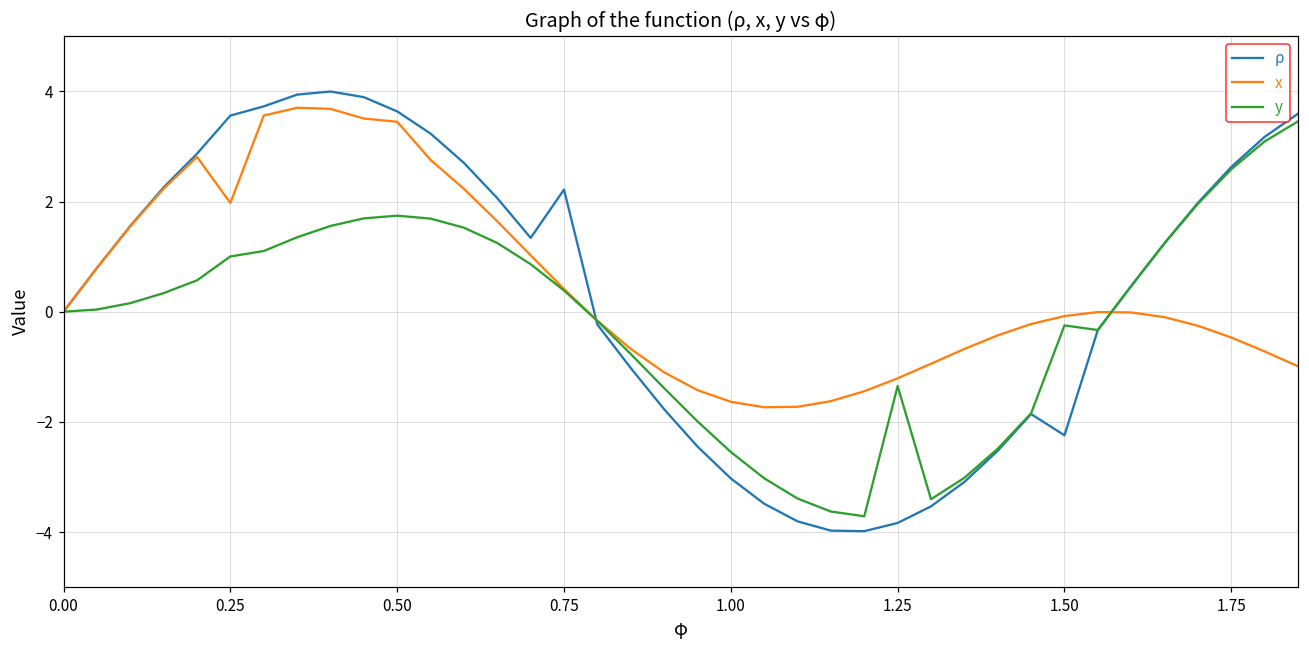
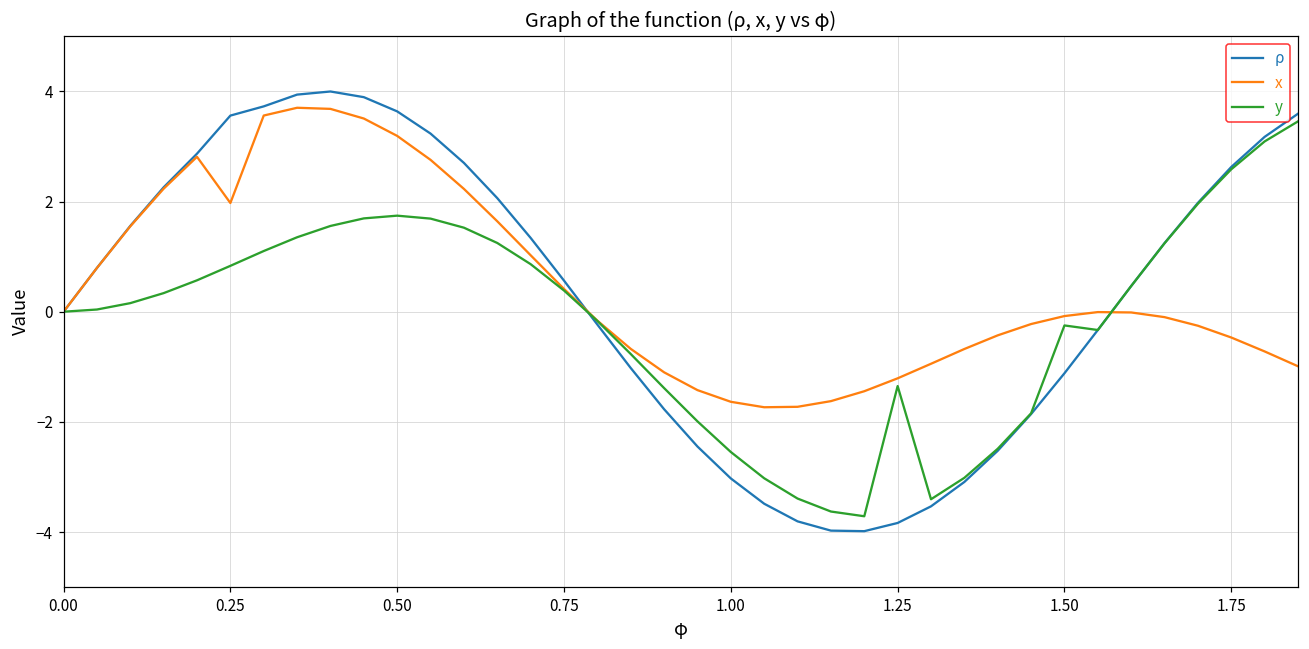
y, 0.25: 1.0 -> 0.8
x, 0.50: 3.4 -> 3.2
ρ, 0.75: 2.2 -> 0.6
ρ, 1.50: -2.2 -> -1.1
